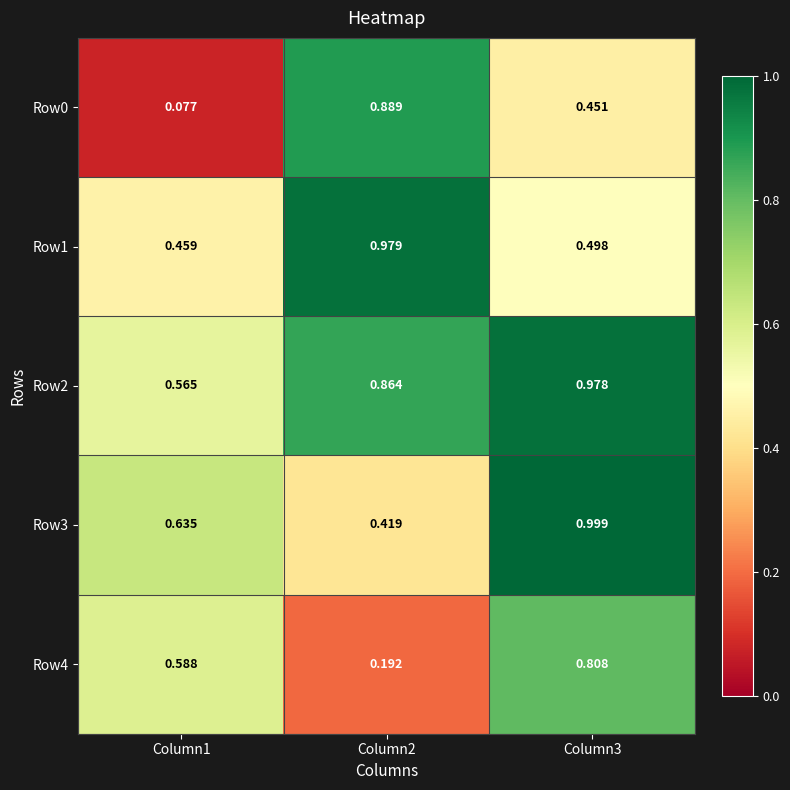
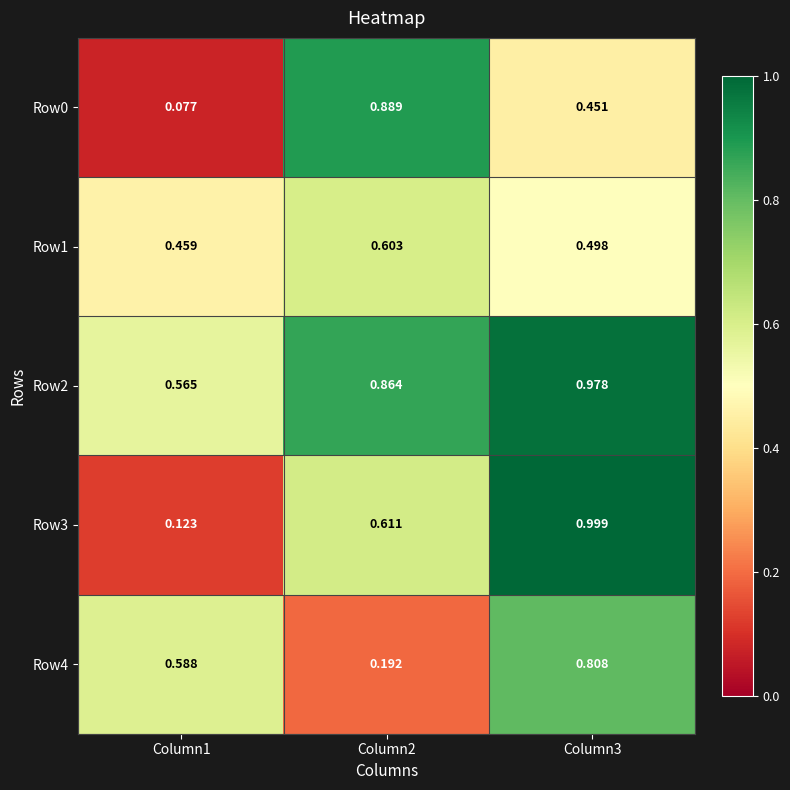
Row1, Column2: 0.979 -> 0.603
Row3, Column1: 0.635 -> 0.123
Row3, Column2: 0.419 -> 0.611
